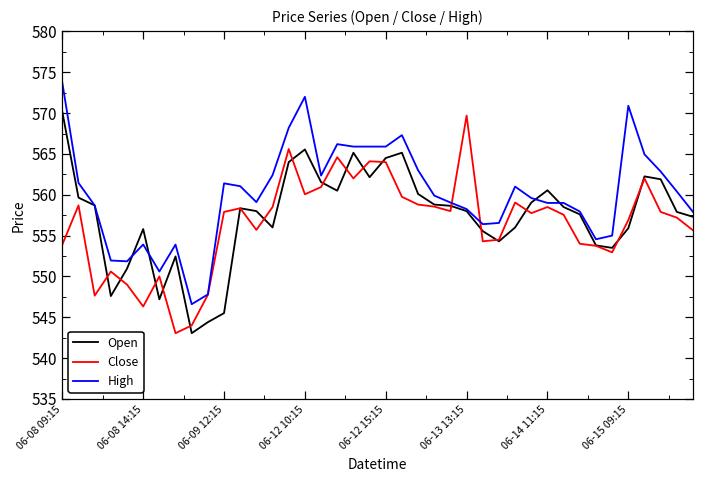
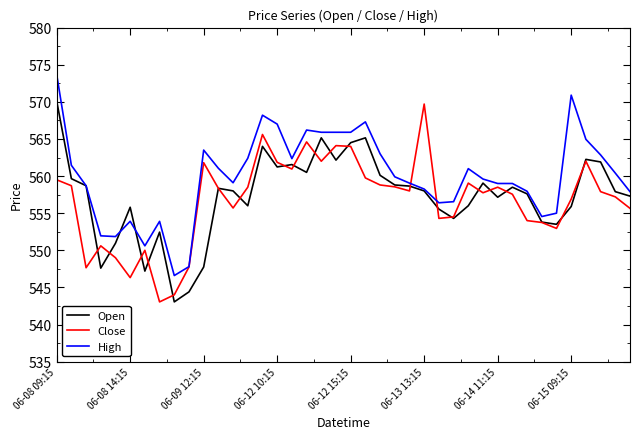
Close, 06-08 09:15: 554 -> 560
Open, 06-09 12:15: 546 -> 548
Close, 06-09 12:15: 558 -> 562
High, 06-09 12:15: 561 -> 564
Open, 06-12 10:15: 566 -> 561
Close, 06-12 10:15: 560 -> 562
High, 06-12 10:15: 572 -> 567
Open, 06-14 11:15: 561 -> 557
